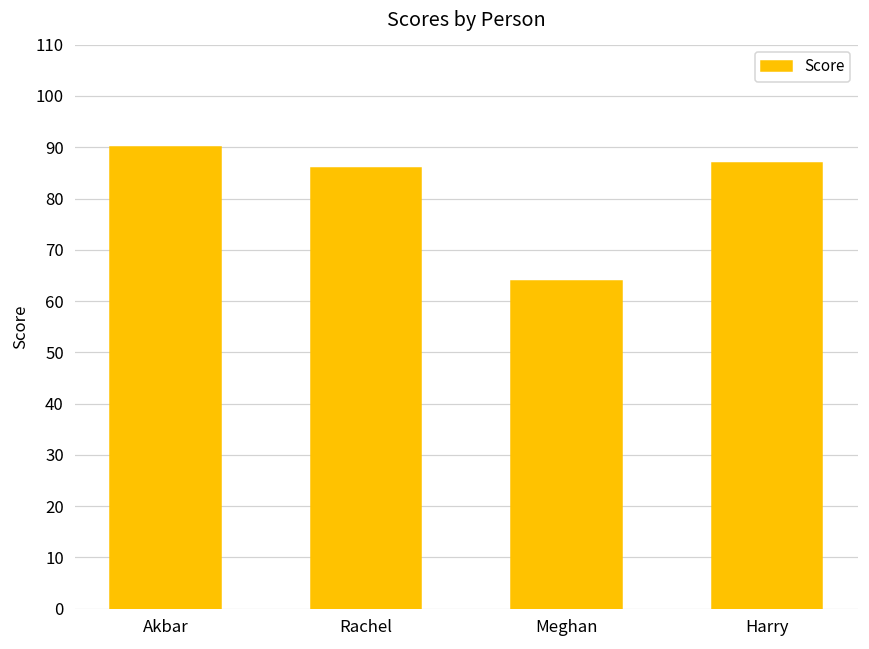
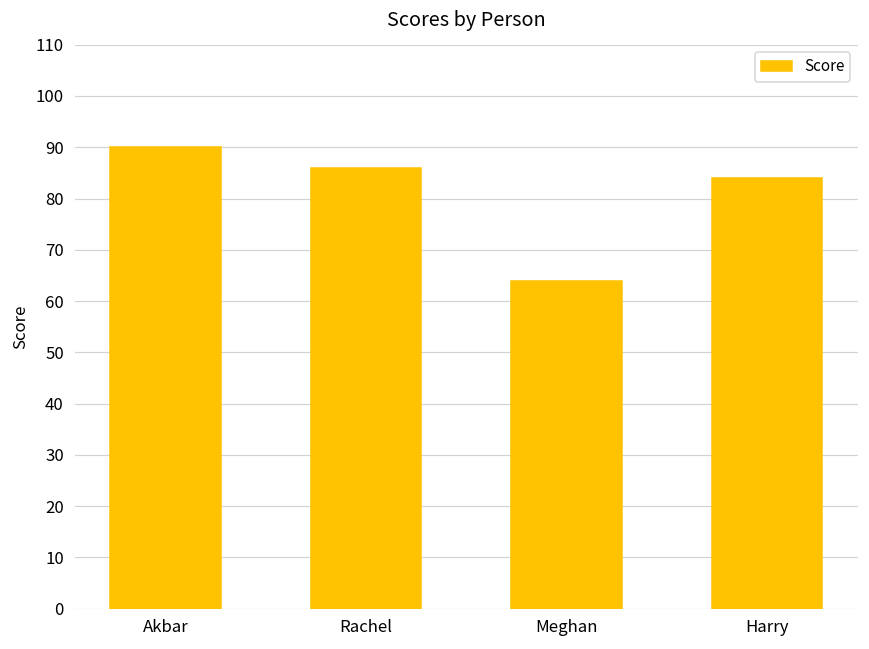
Harry: 87 -> 84
